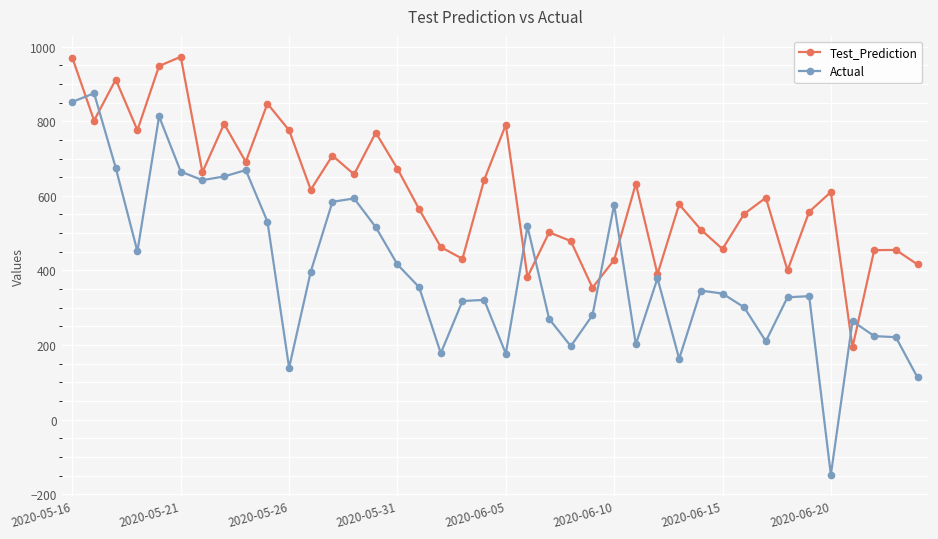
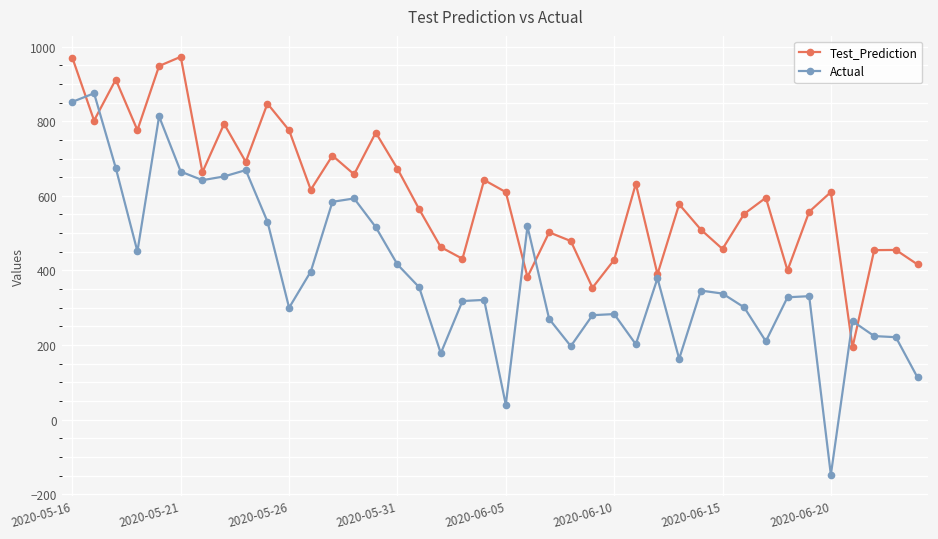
Actual, 2020-05-26: 140 -> 300
Test_Prediction, 2020-06-05: 790 -> 610
Actual, 2020-06-05: 180 -> 40
Actual, 2020-06-10: 580 -> 280
